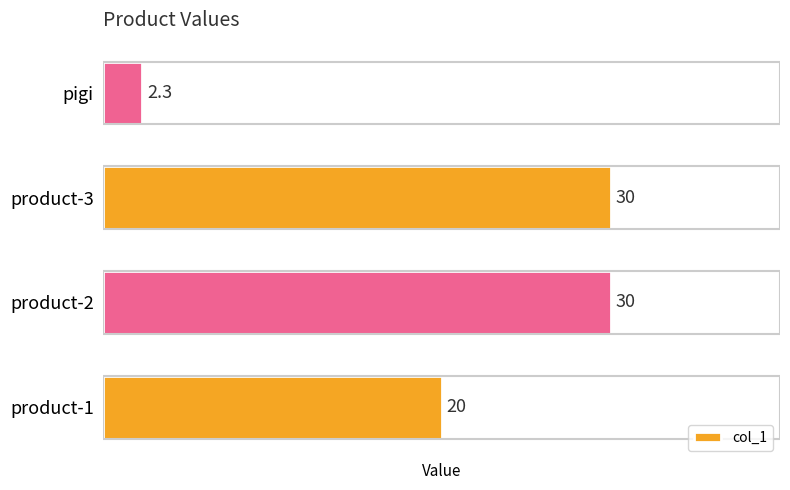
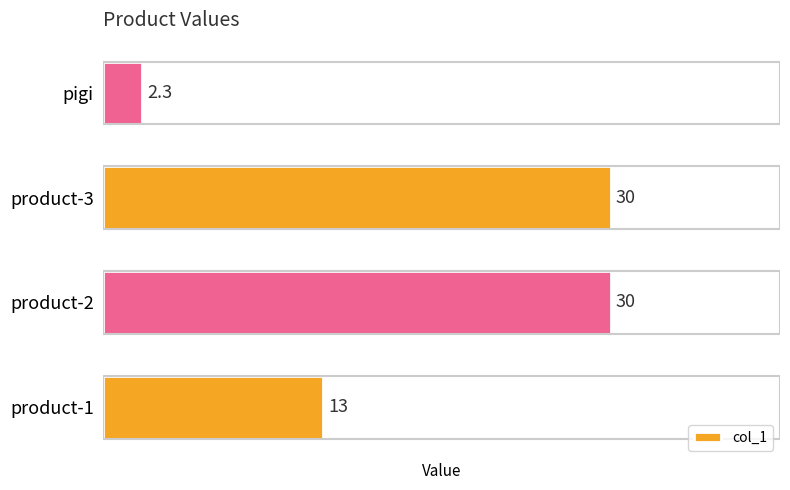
product-1: 20 -> 13
